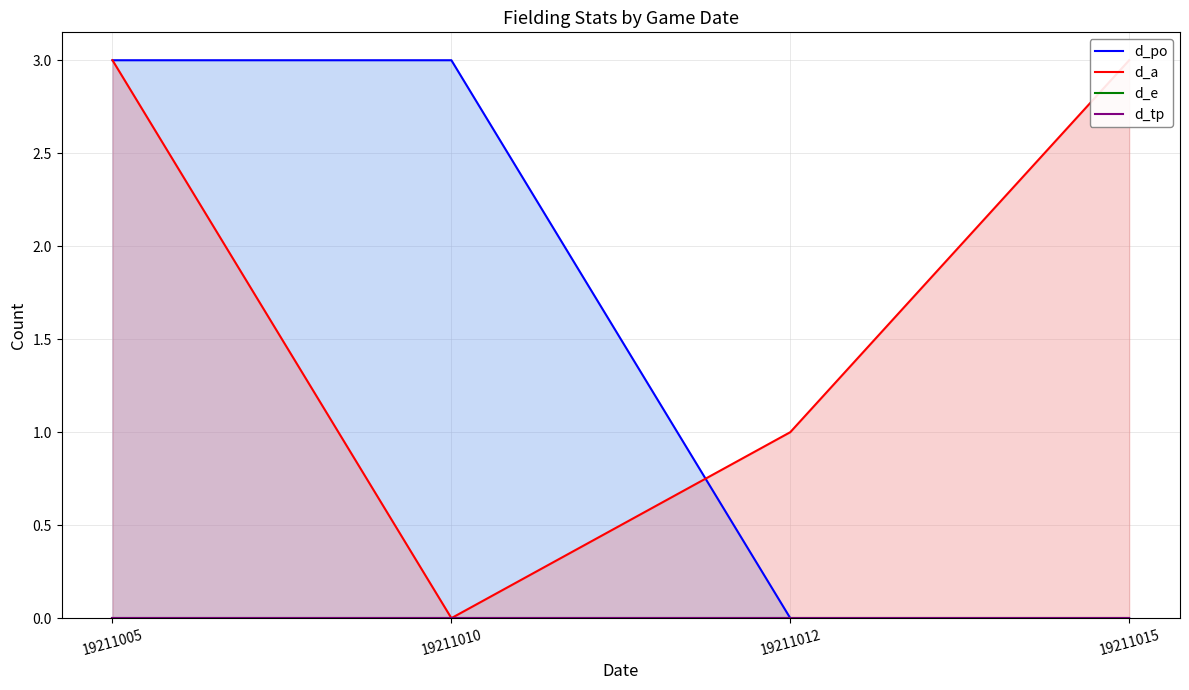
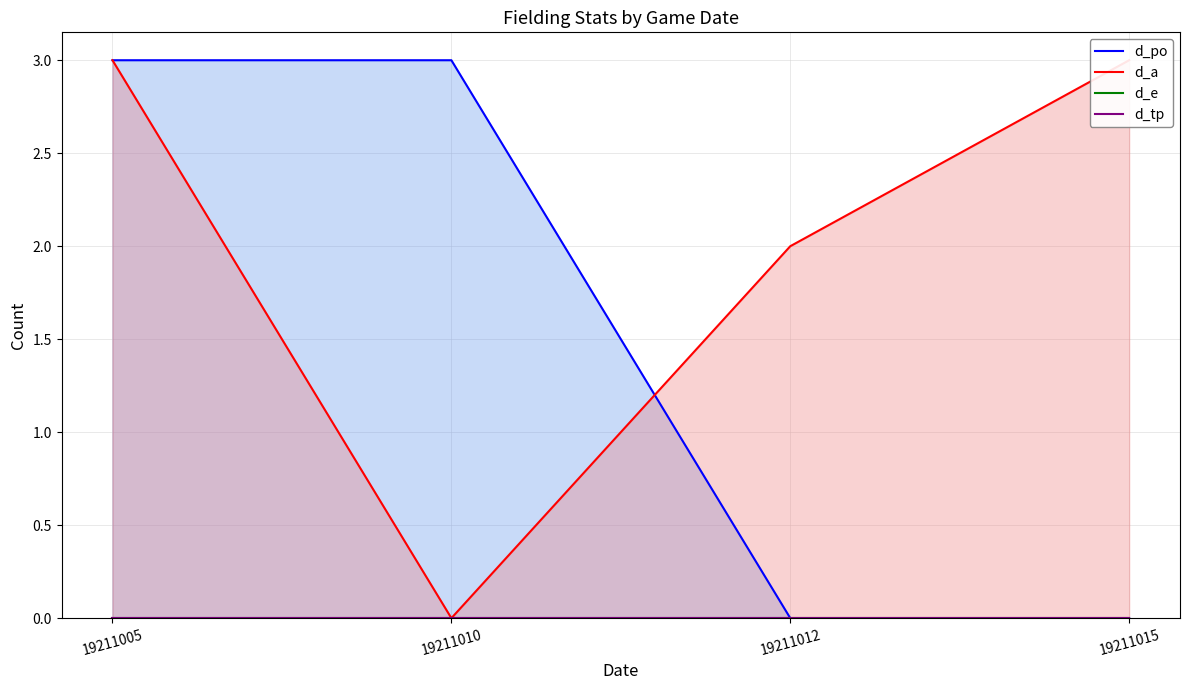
d_a, 19211012: 1 -> 2
